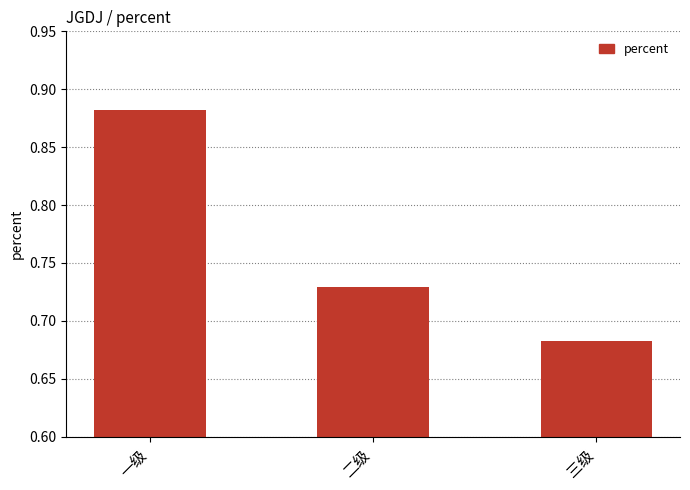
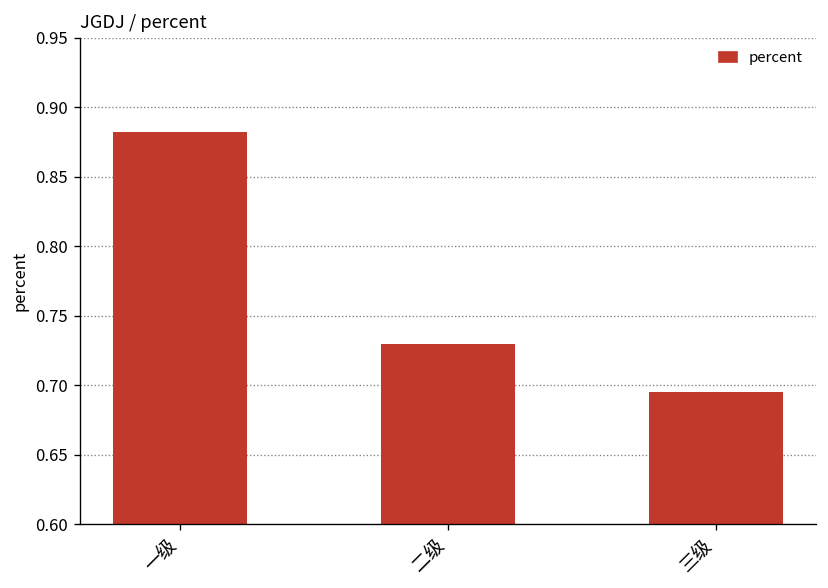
三级: 0.683 -> 0.695
